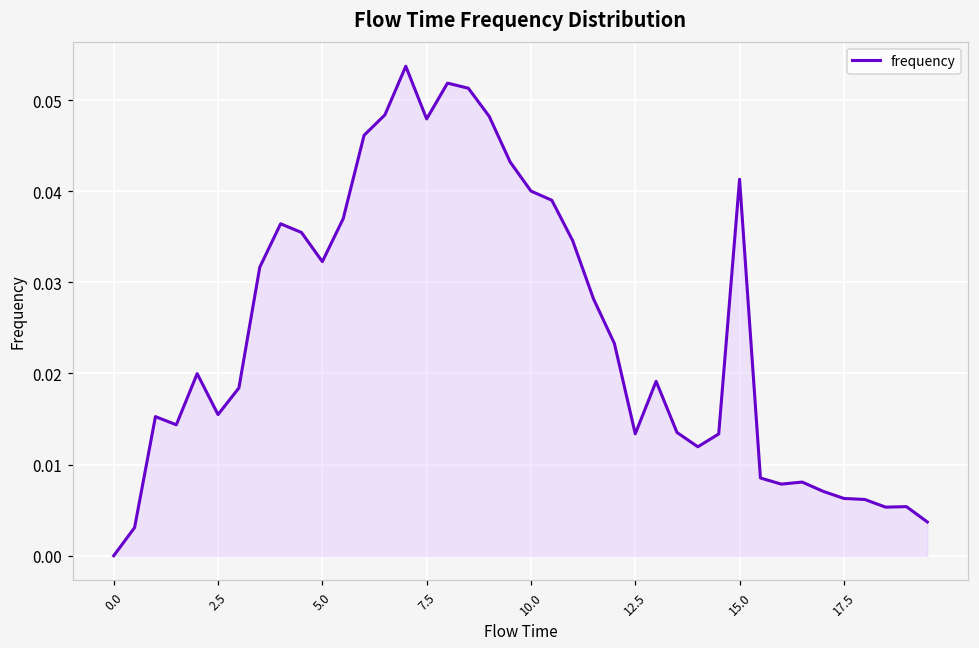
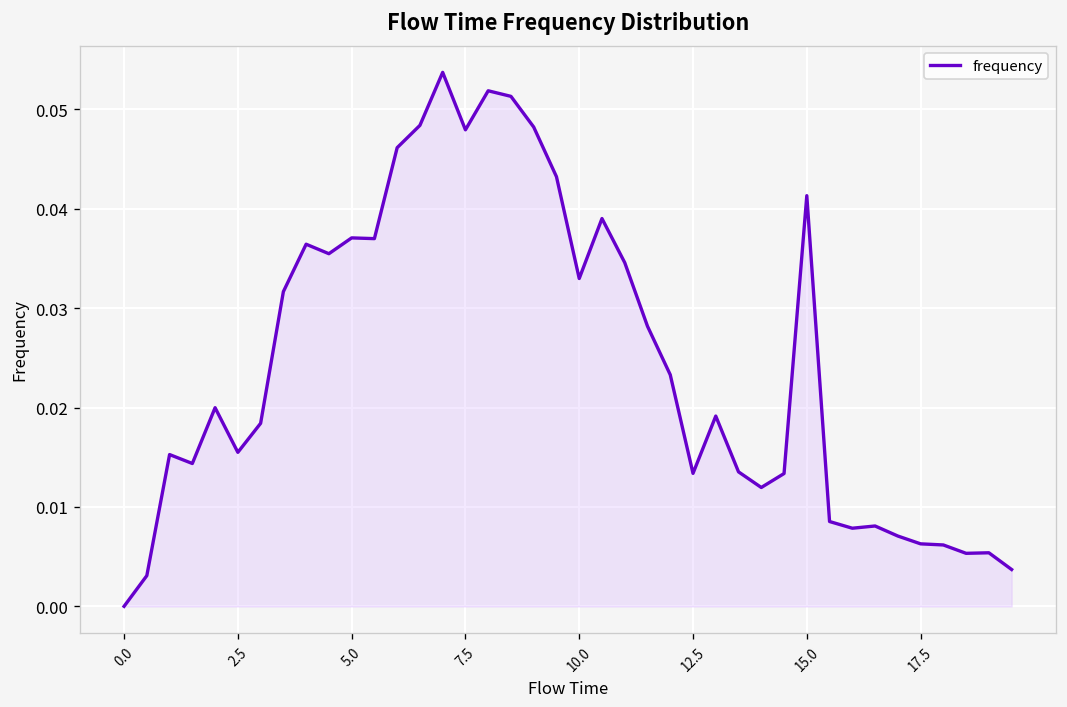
5.0: 0.032 -> 0.037
10.0: 0.040 -> 0.033
